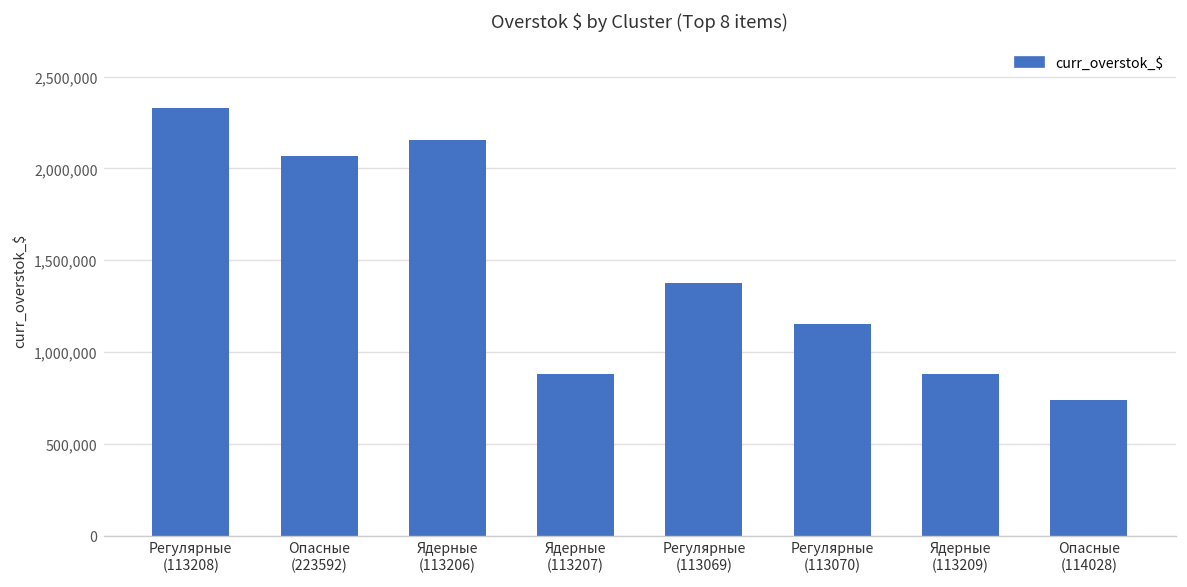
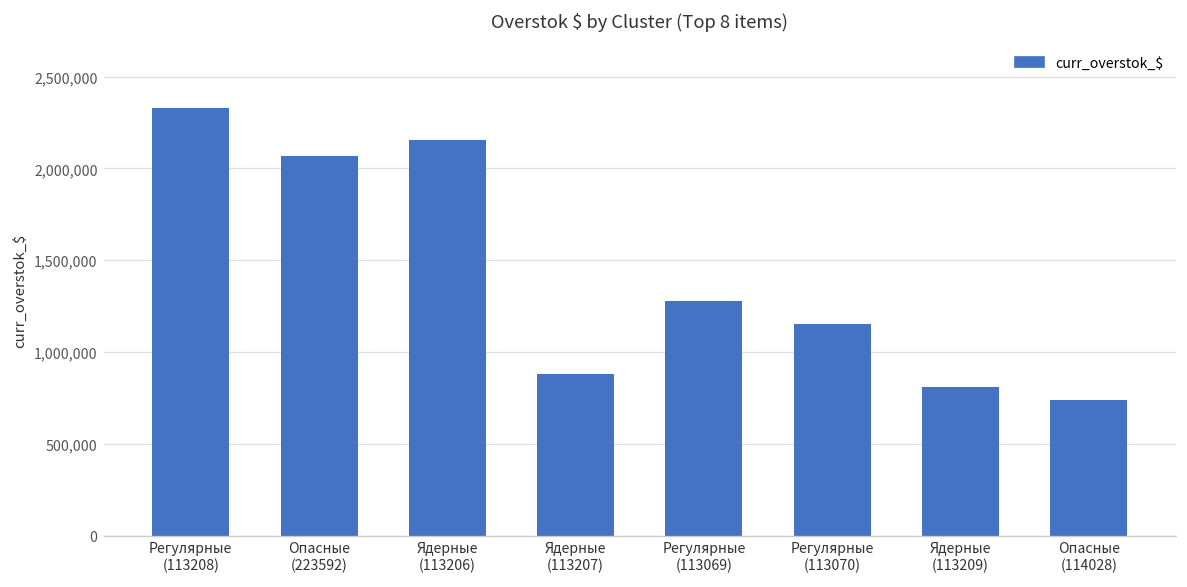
Регулярные (113069): 1,380,000 -> 1,280,000
Ядерные (113209): 880,000 -> 810,000
